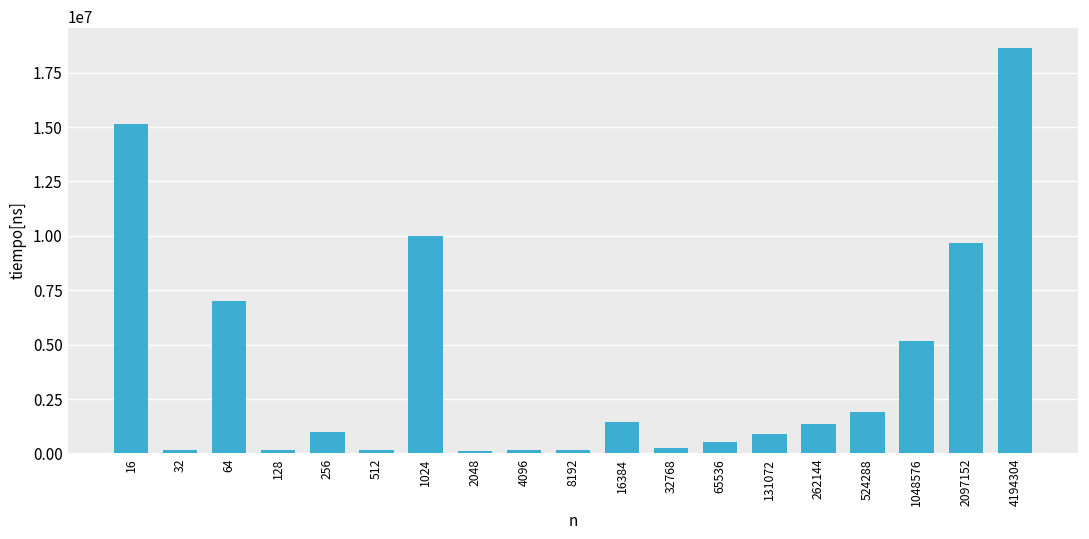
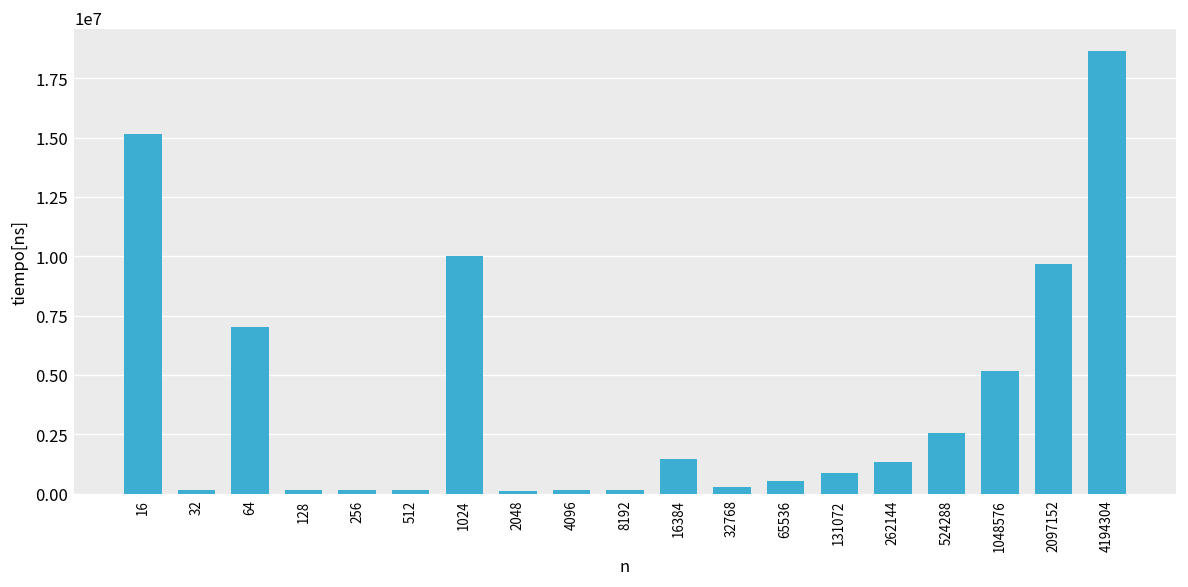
256: 1000000 -> 200000
524288: 1900000 -> 2600000
